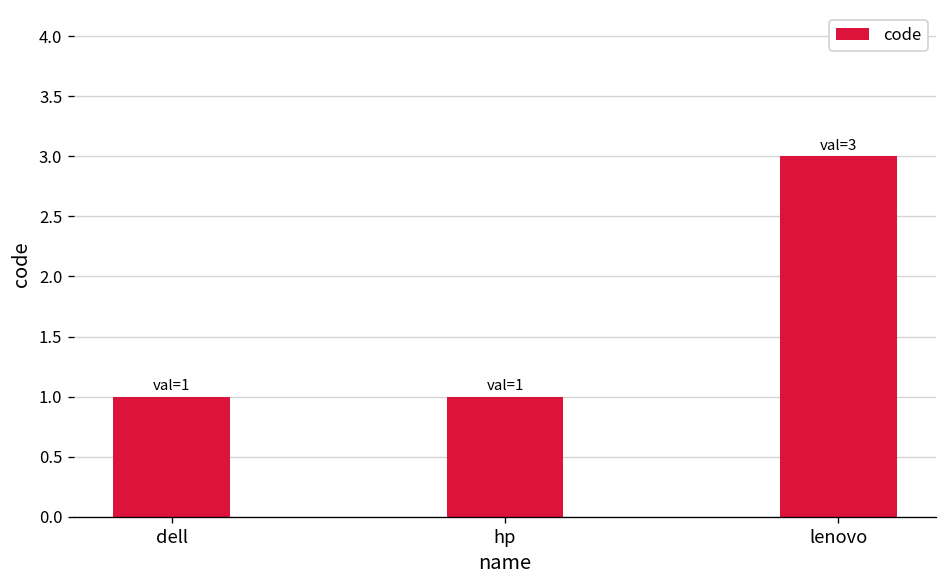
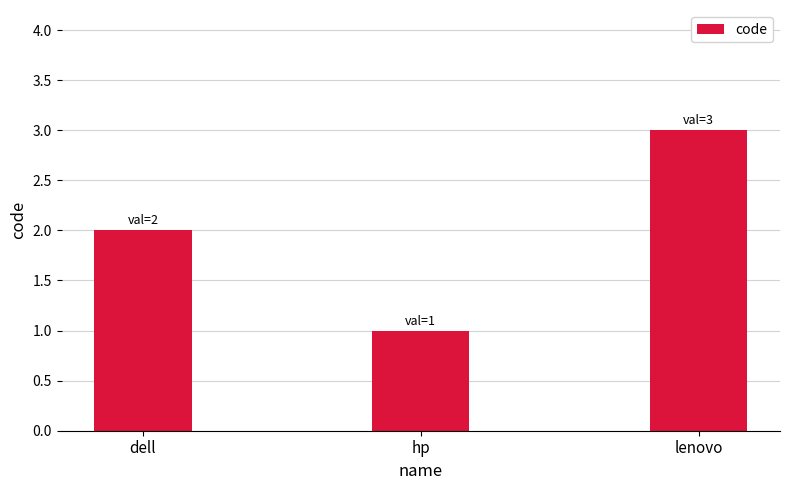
dell: 1 -> 2
